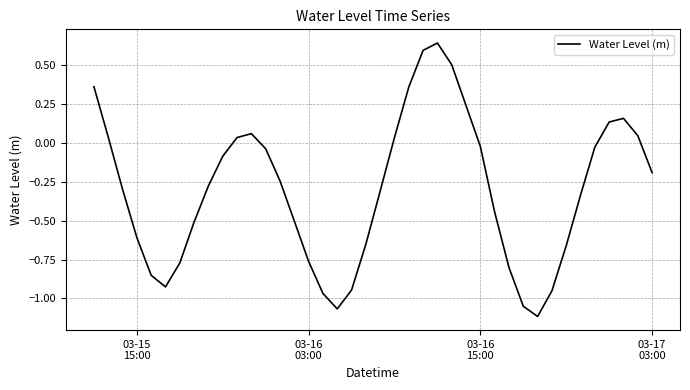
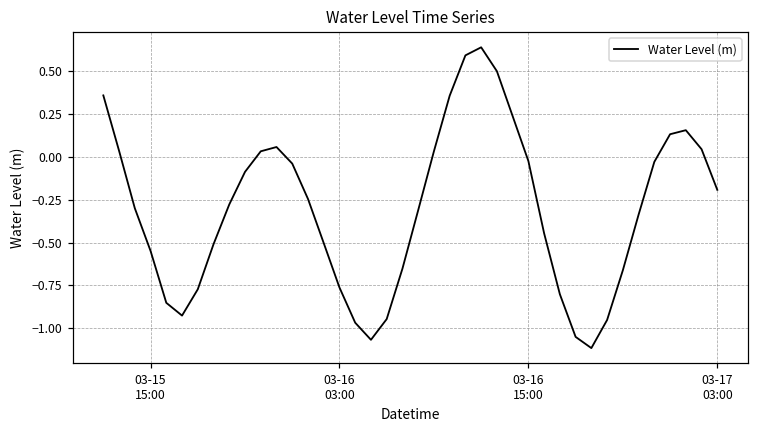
03-15 15:00: -0.61 -> -0.55
